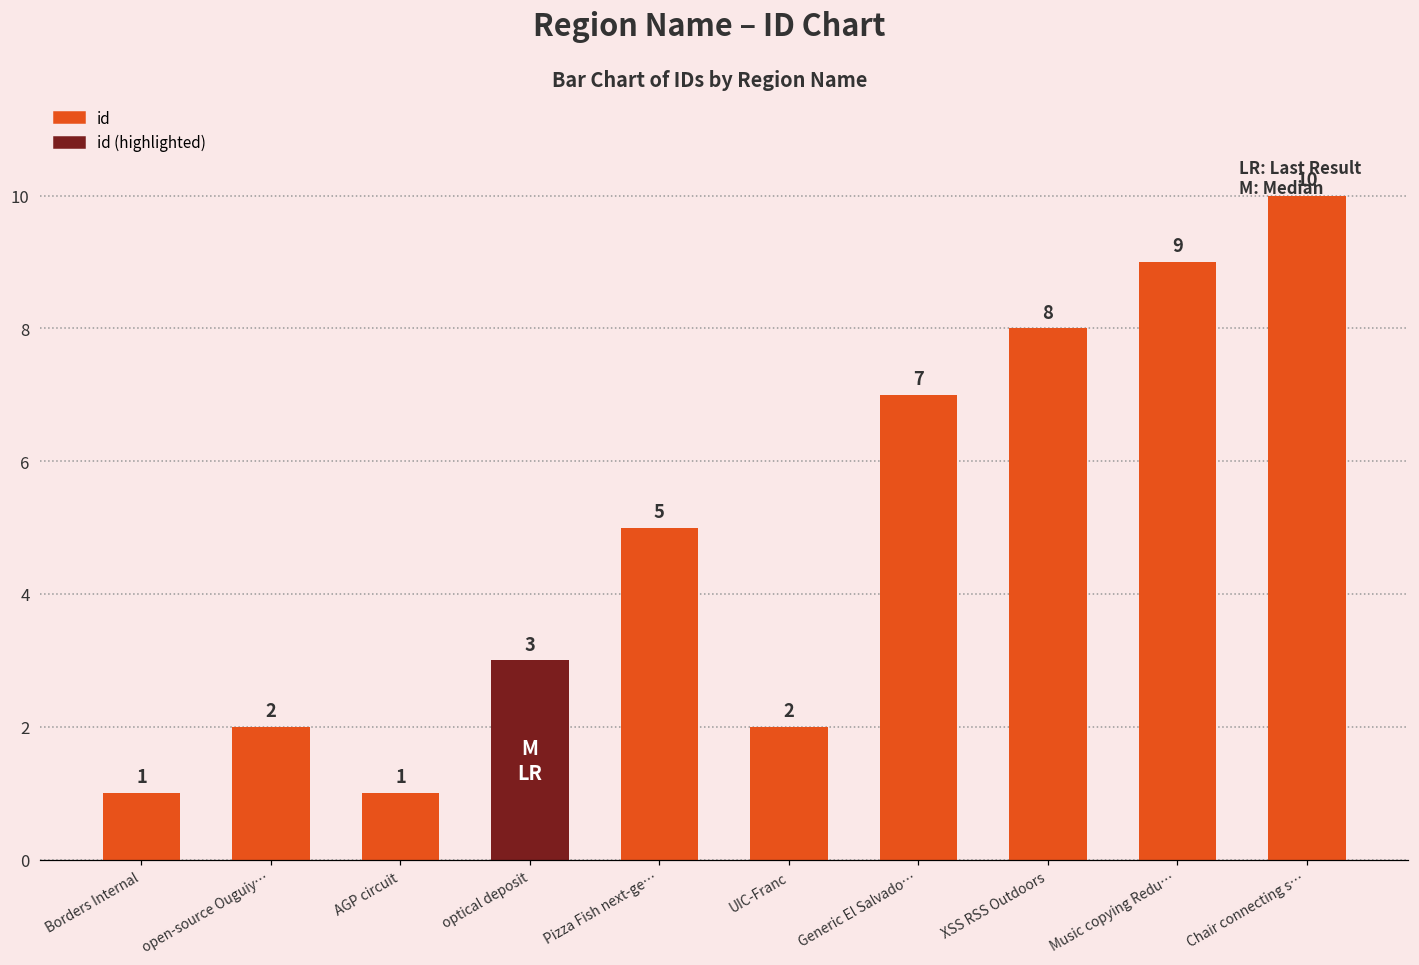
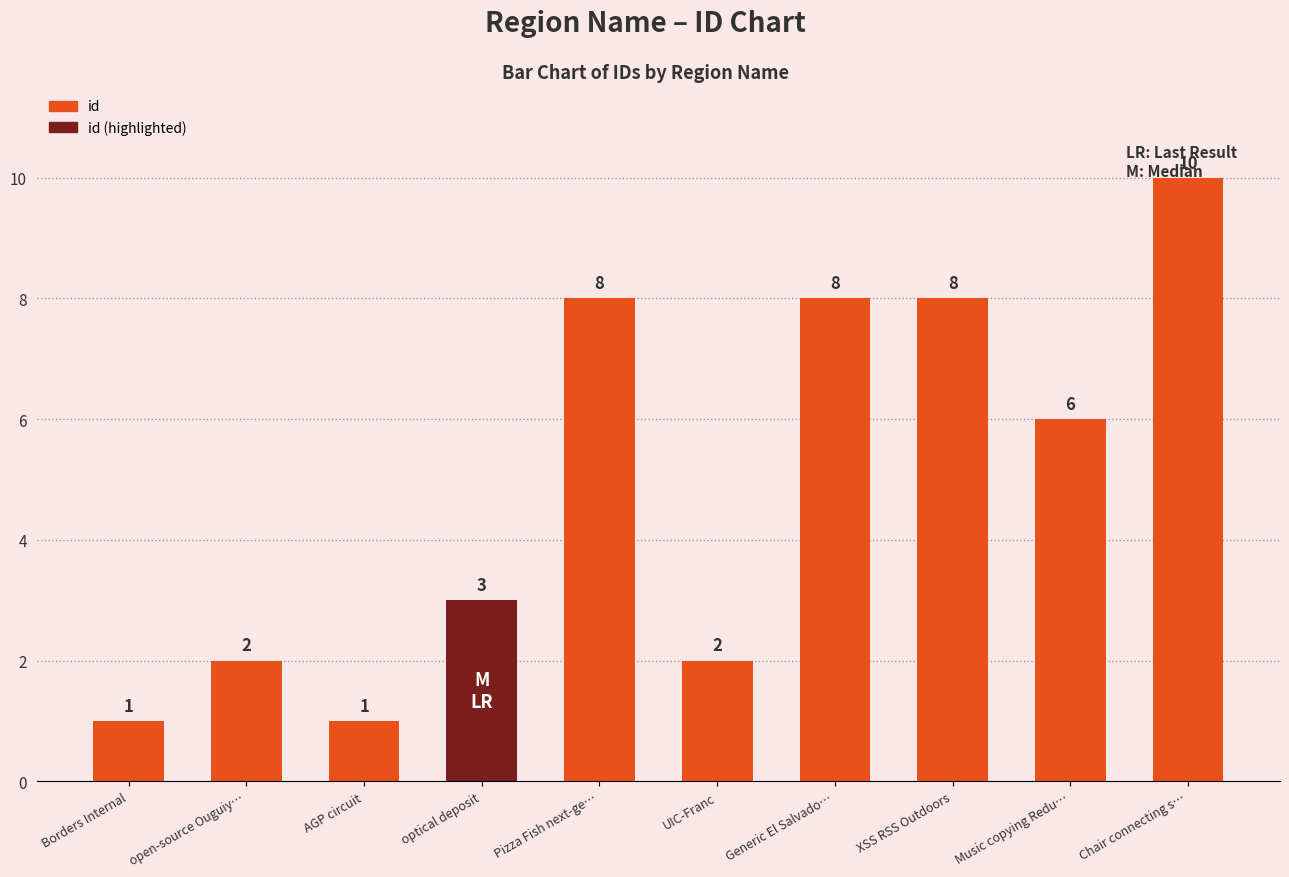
Pizza Fish next-ge…: 5 -> 8
Generic El Salvado…: 7 -> 8
Music copying Redu…: 9 -> 6
